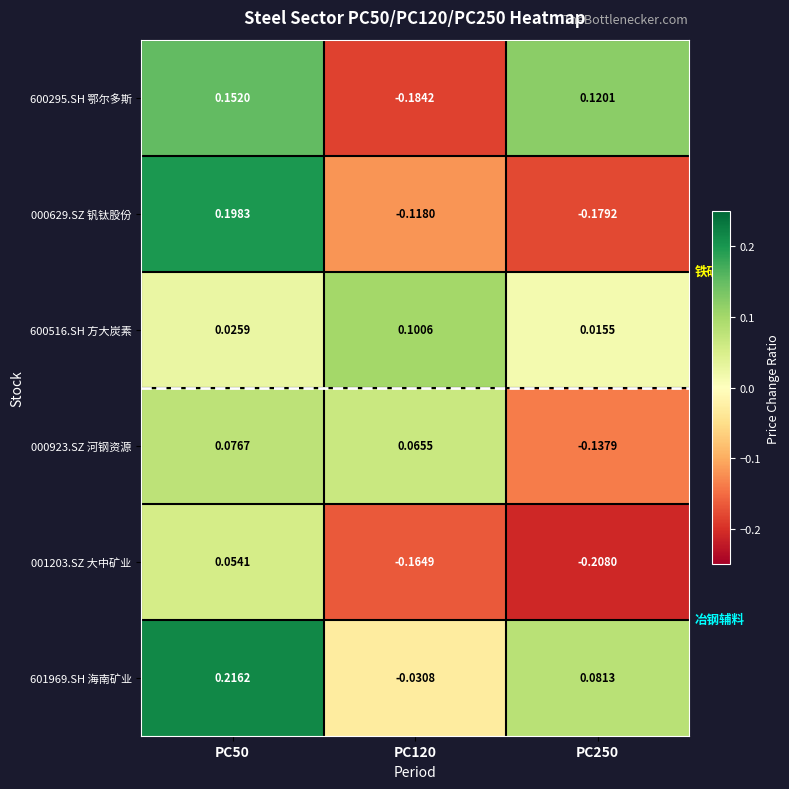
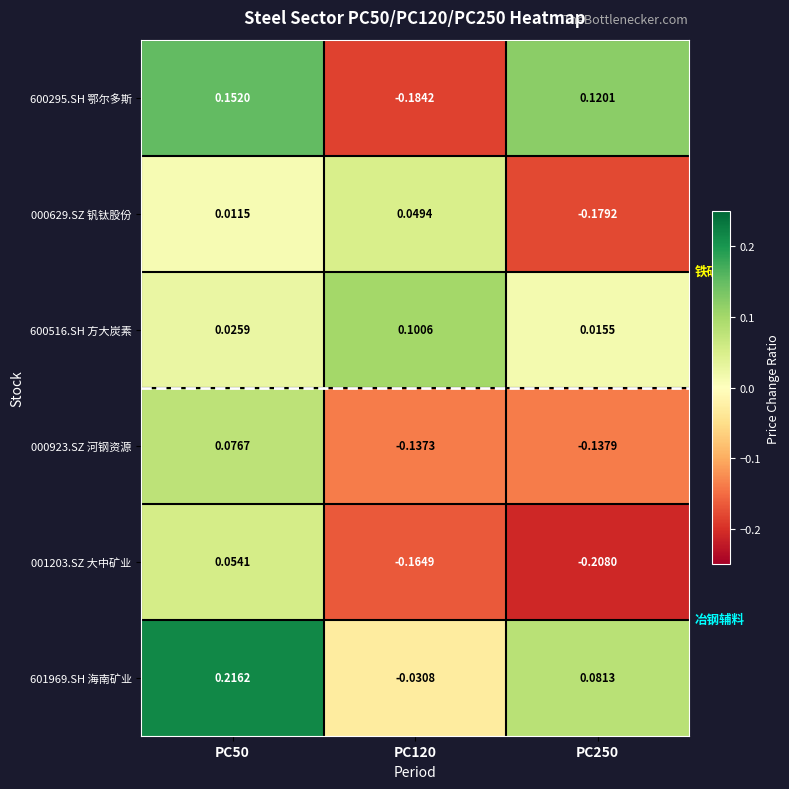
000629.SZ 钒钛股份, PC50: 0.1983 -> 0.0115
000629.SZ 钒钛股份, PC120: -0.1180 -> 0.0494
000923.SZ 河钢资源, PC120: 0.0655 -> -0.1373
